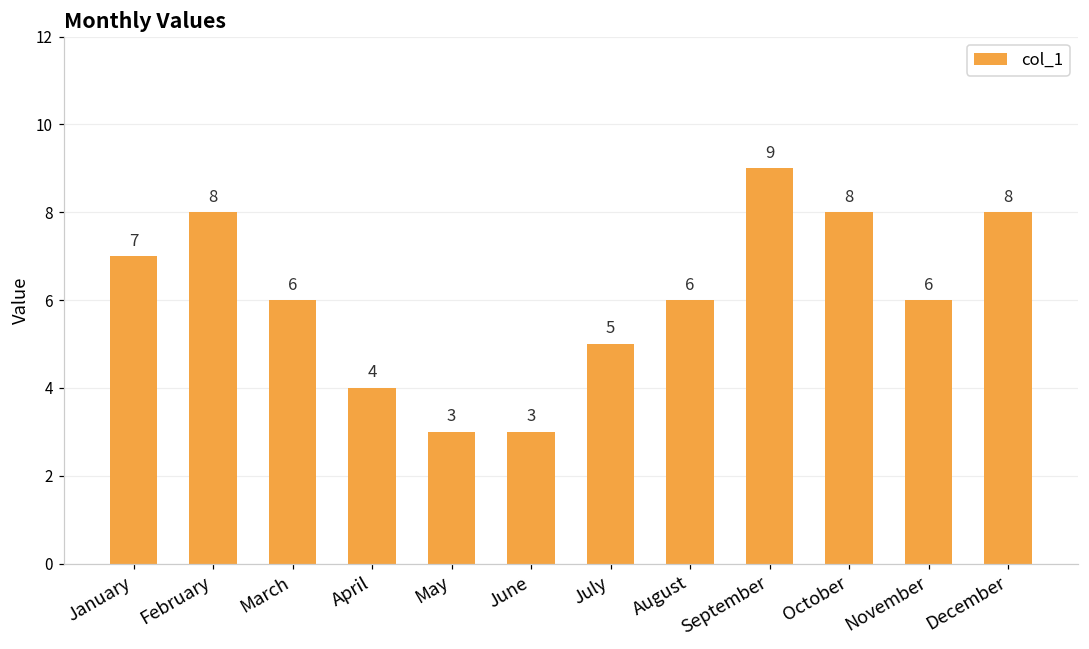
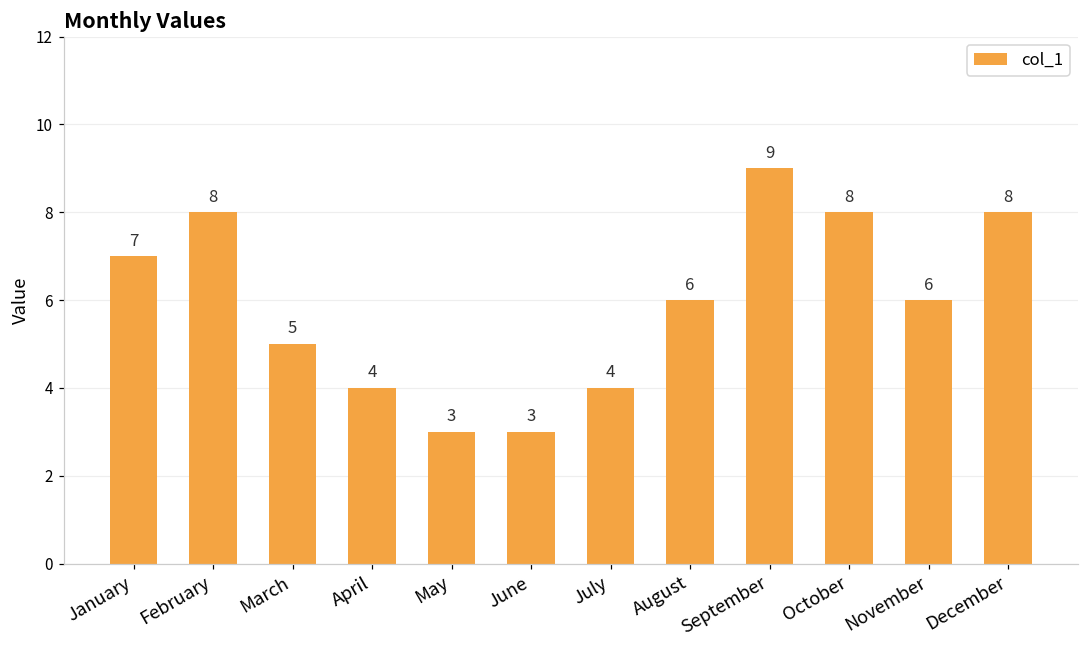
March: 6 -> 5
July: 5 -> 4
